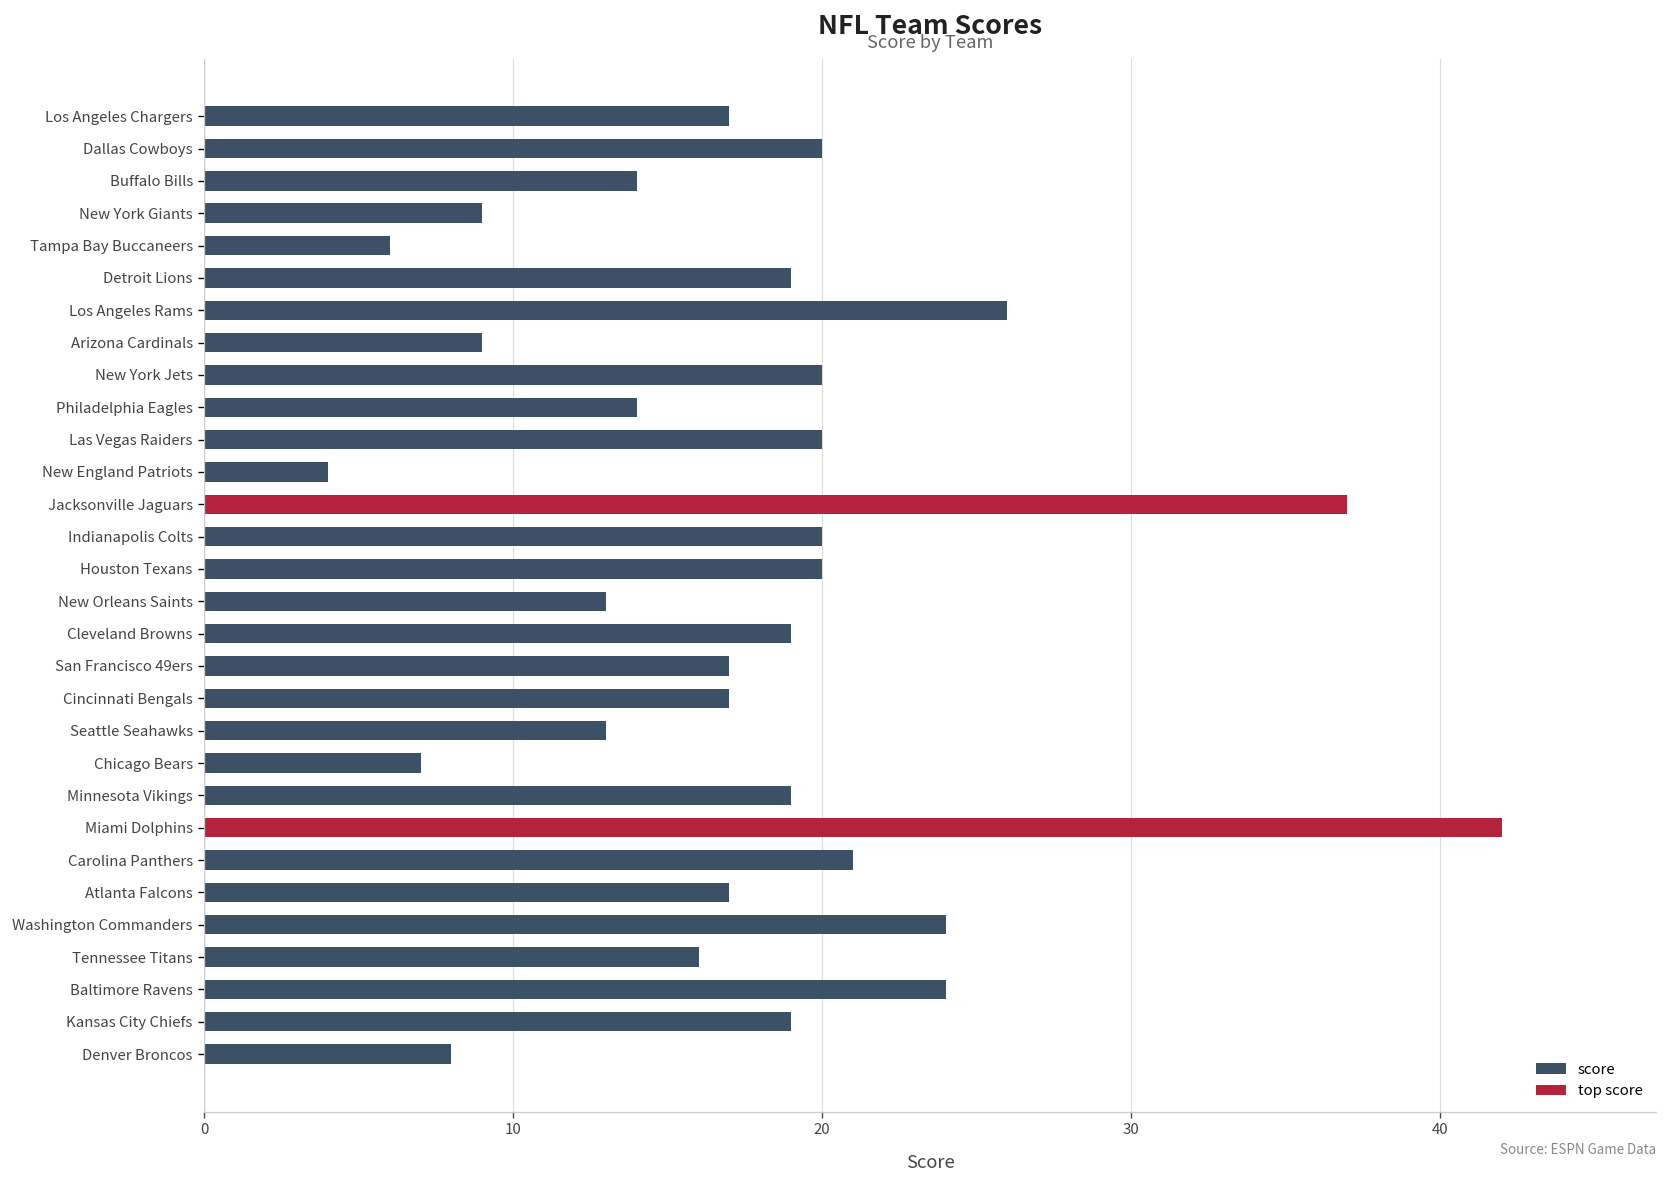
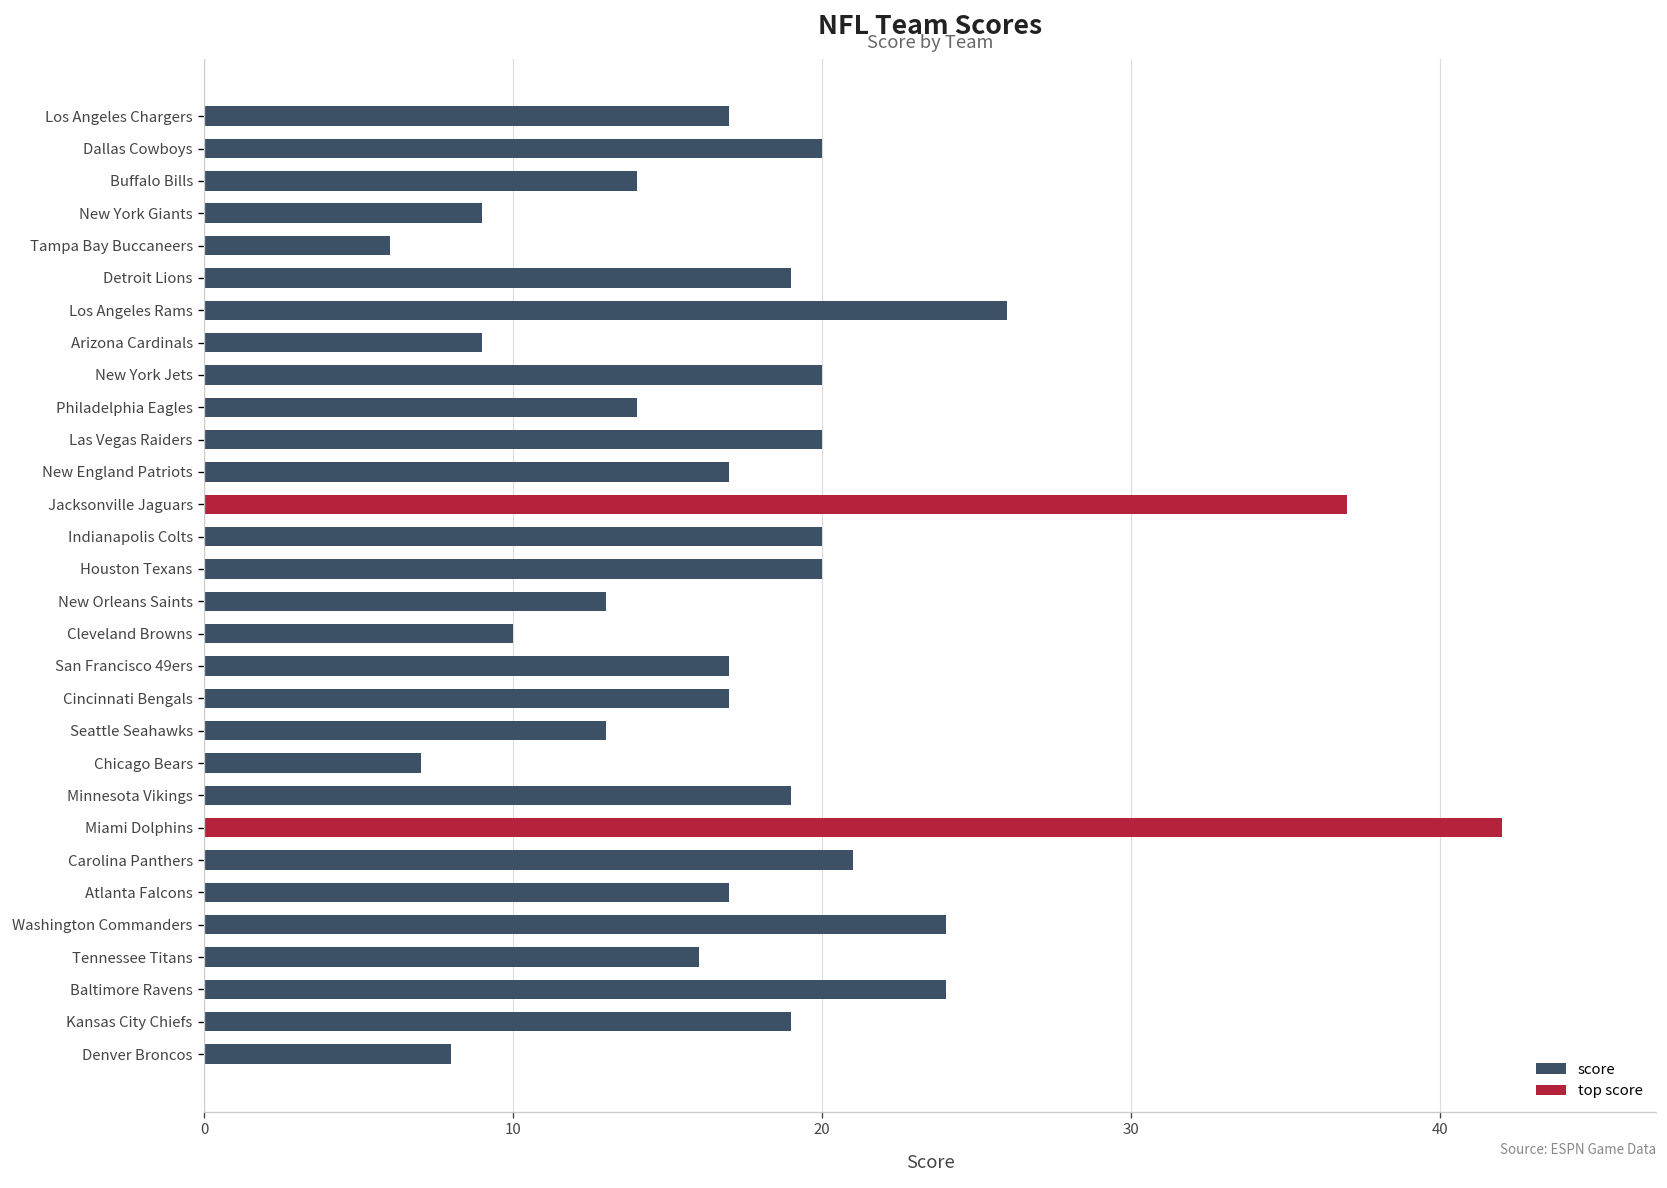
score, New England Patriots: 4 -> 17
score, Cleveland Browns: 19 -> 10
